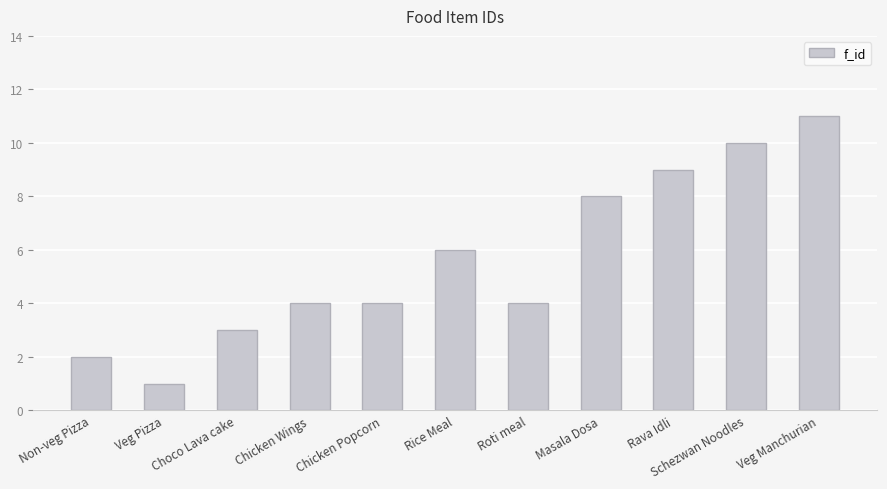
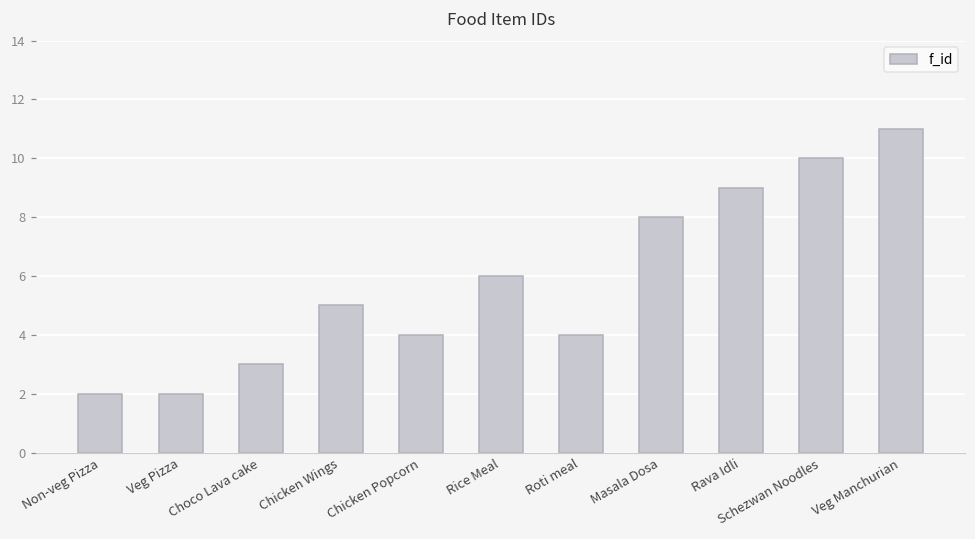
Veg Pizza: 1 -> 2
Chicken Wings: 4 -> 5
